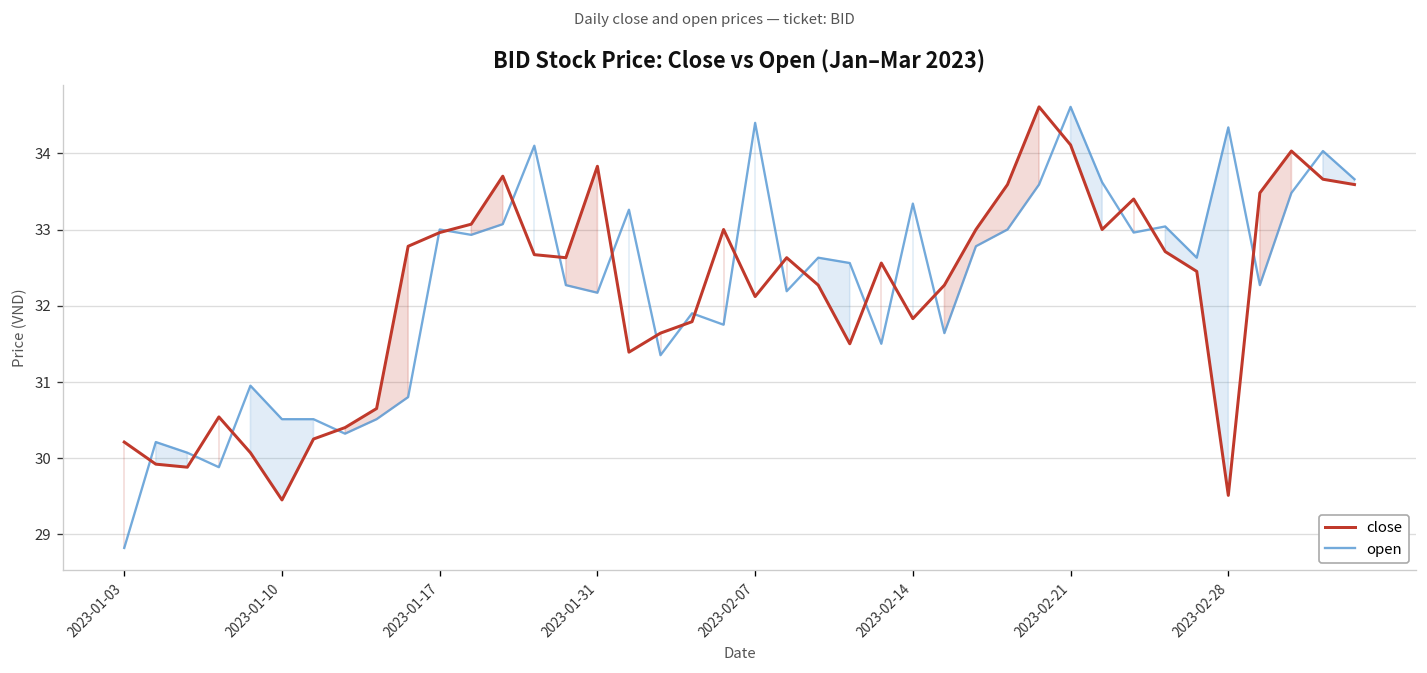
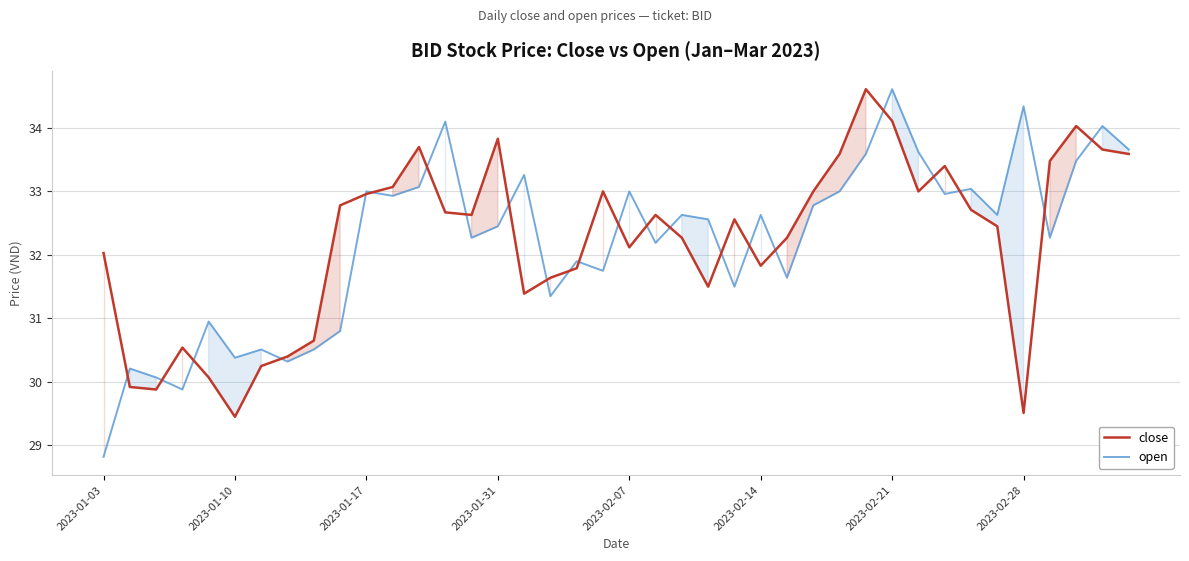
close, 2023-01-03: 30.2 -> 32.0
open, 2023-01-10: 30.5 -> 30.4
open, 2023-01-31: 32.2 -> 32.5
open, 2023-02-07: 34.4 -> 33.0
open, 2023-02-14: 33.3 -> 32.6
